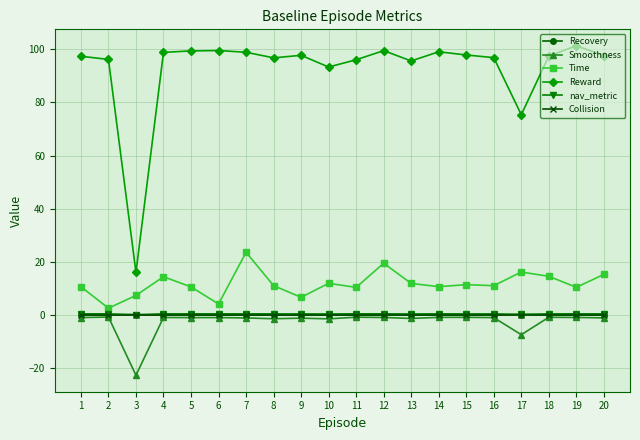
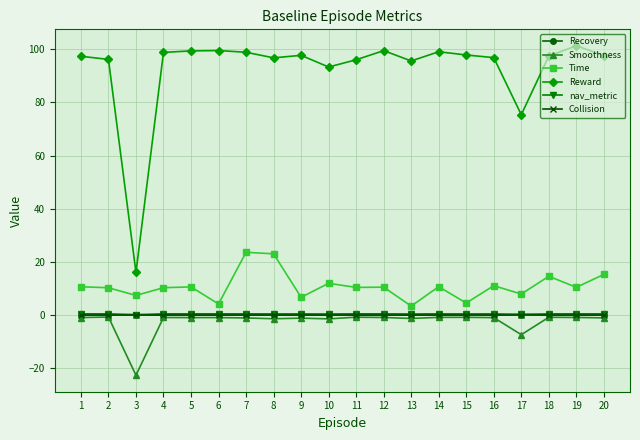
Time, 2: 3 -> 10
Time, 4: 14 -> 10
Time, 8: 11 -> 23
Time, 12: 20 -> 11
Time, 13: 12 -> 3
Time, 15: 11 -> 5
Time, 17: 16 -> 8
